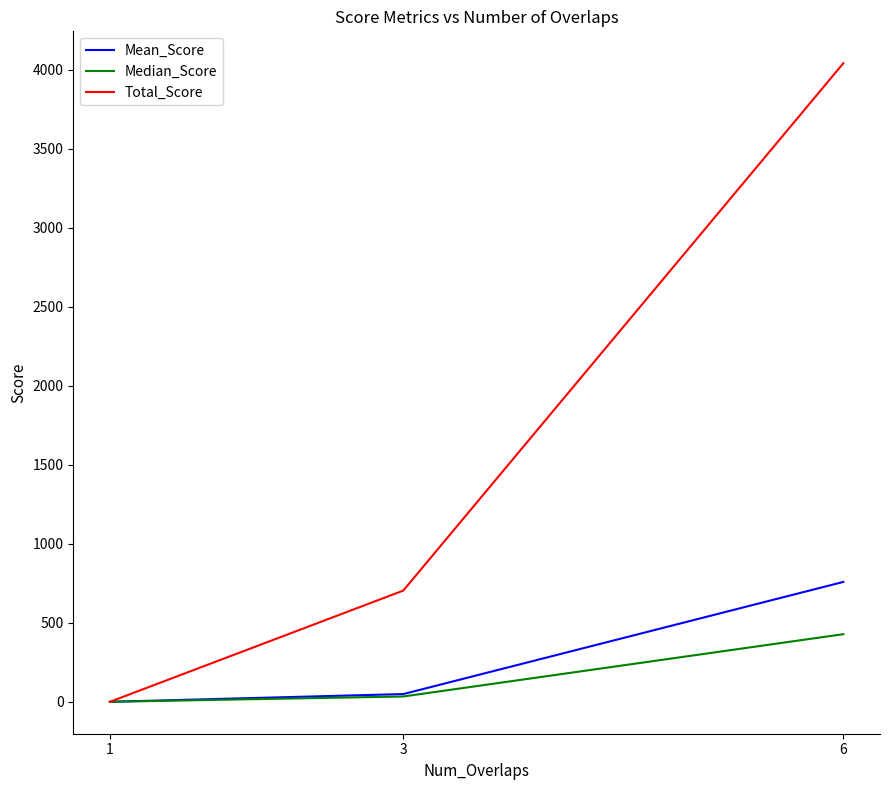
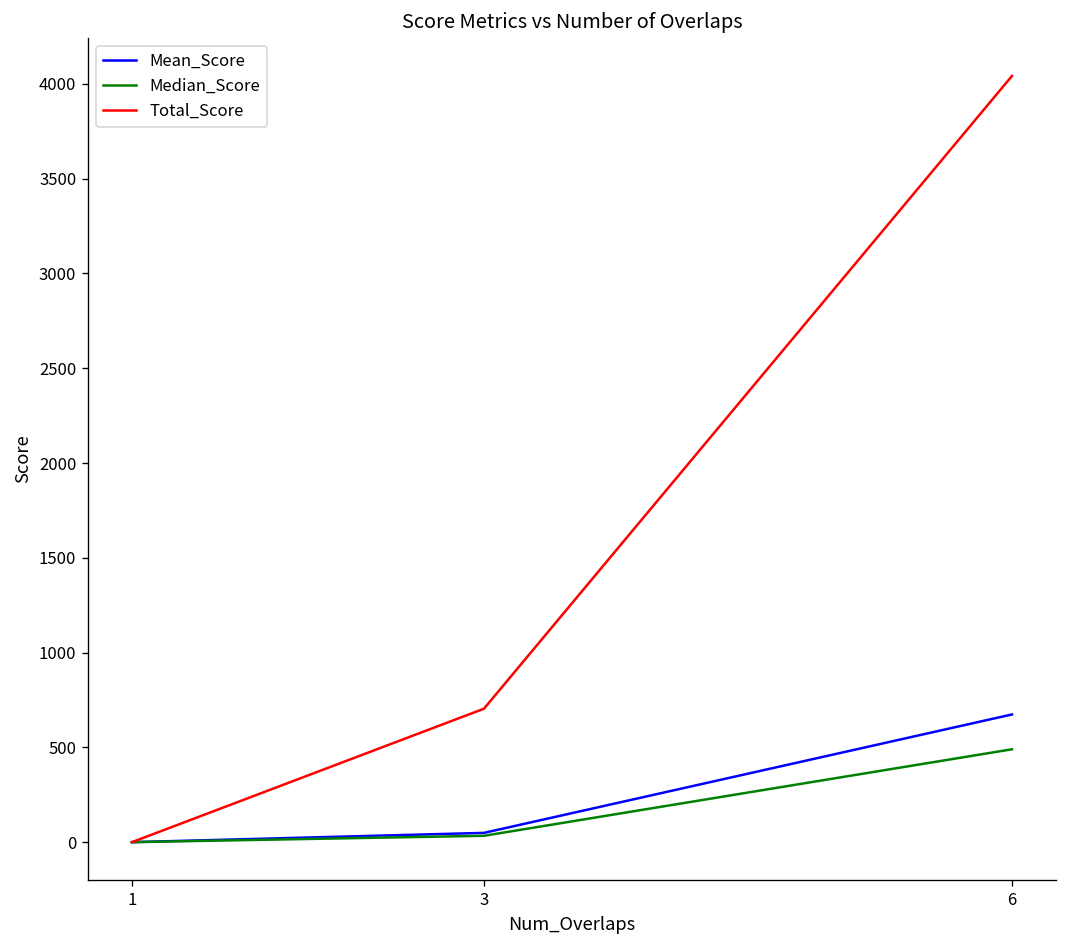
Mean_Score, 6: 760 -> 670
Median_Score, 6: 430 -> 490
